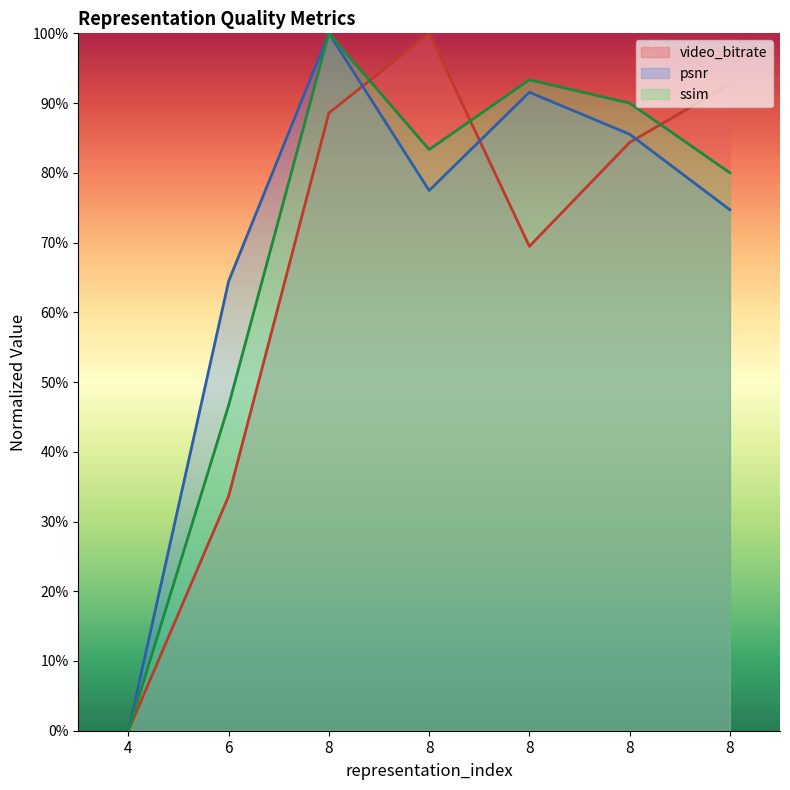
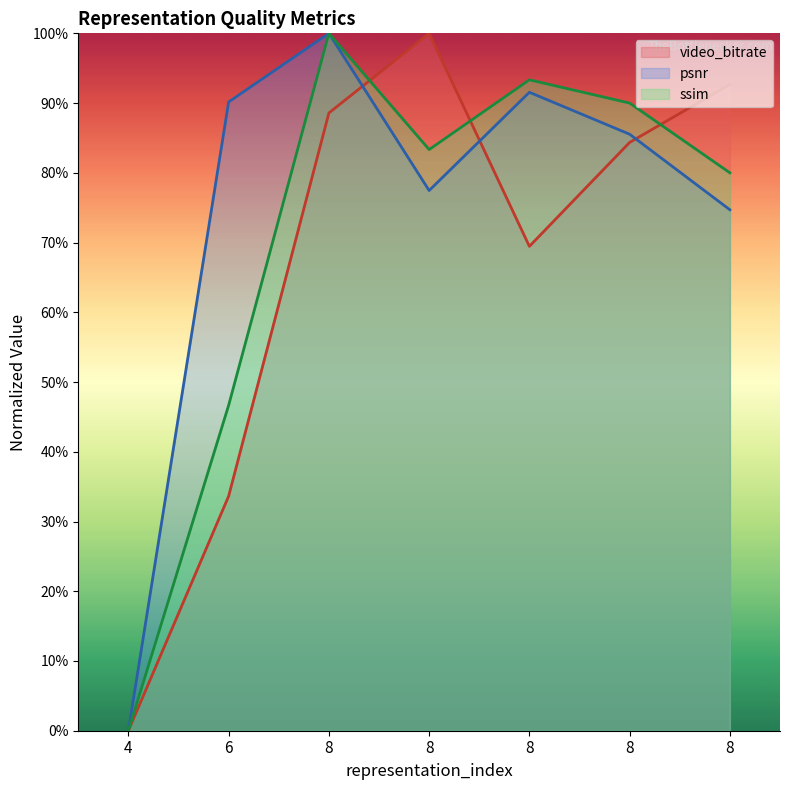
psnr, 6: 64% -> 90%
